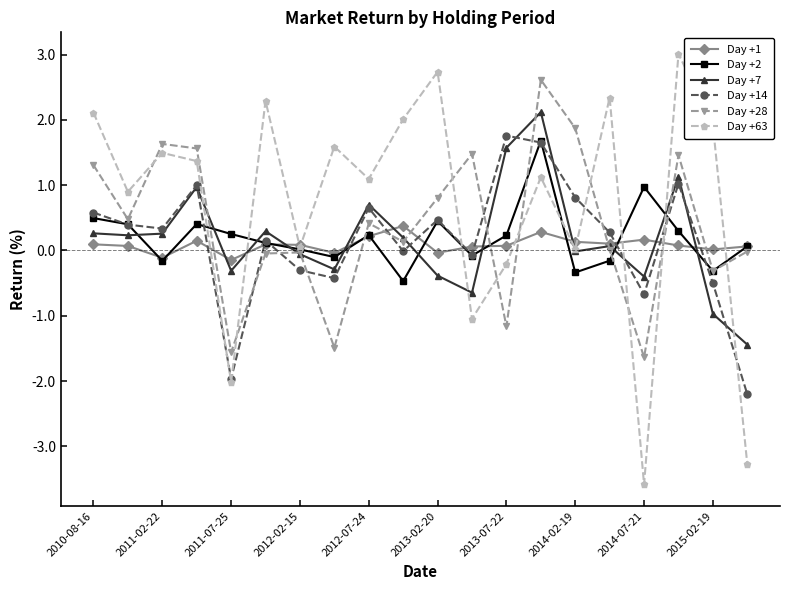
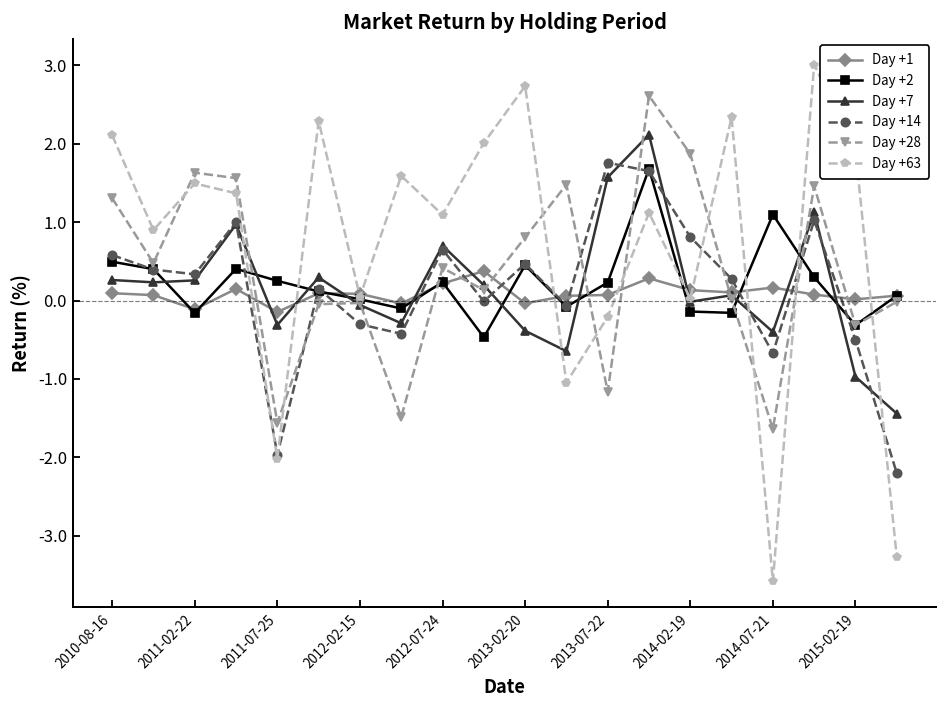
Day +2, 2014-02-19: -0.3 -> -0.1
Day +2, 2014-07-21: 1.0 -> 1.1
